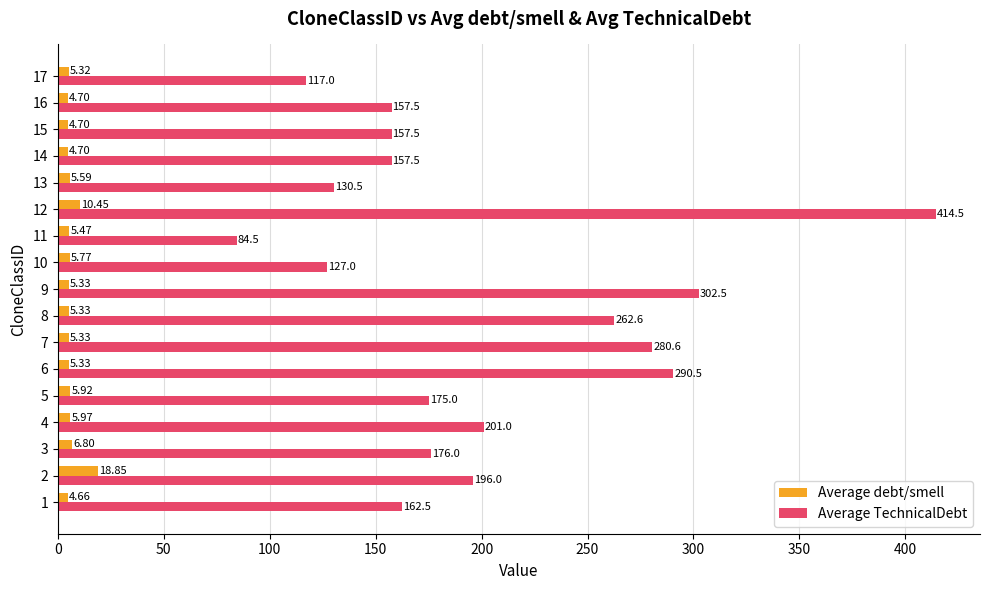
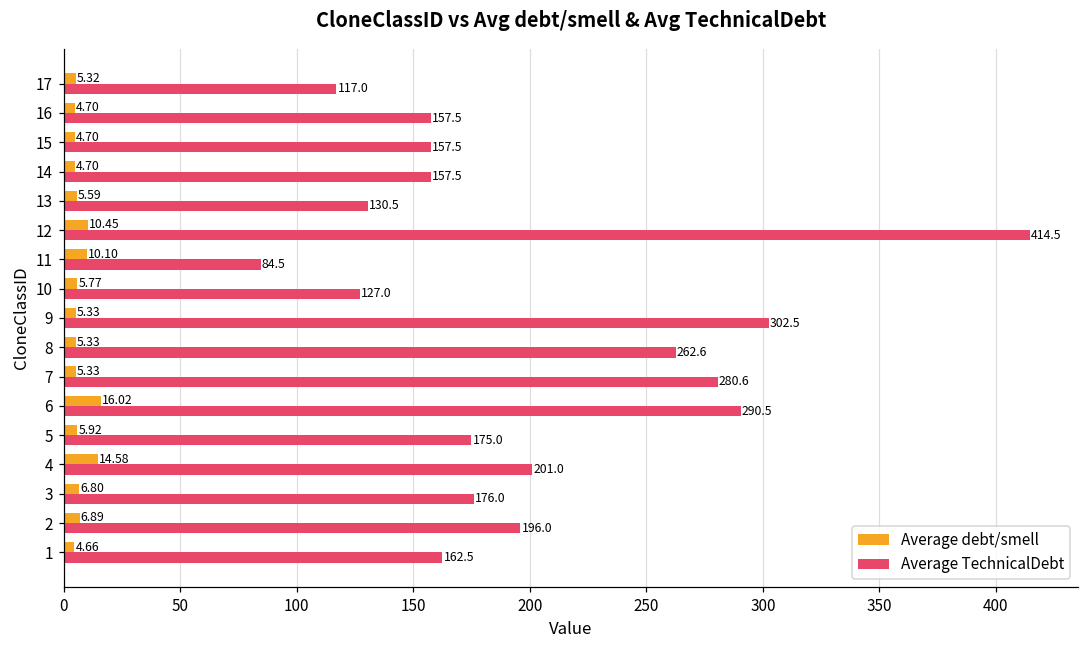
Average debt/smell, 11: 5.47 -> 10.10
Average debt/smell, 6: 5.33 -> 16.02
Average debt/smell, 4: 5.97 -> 14.58
Average debt/smell, 2: 18.85 -> 6.89
